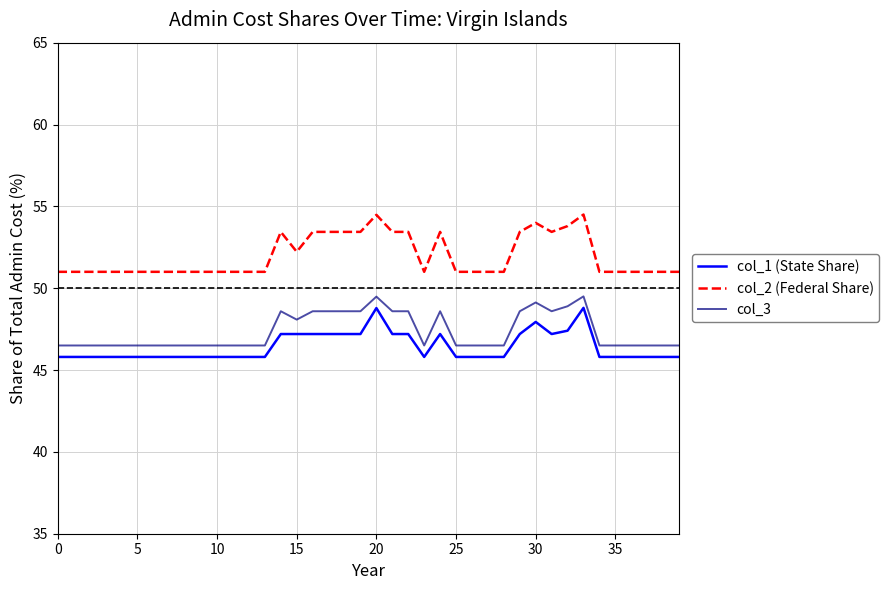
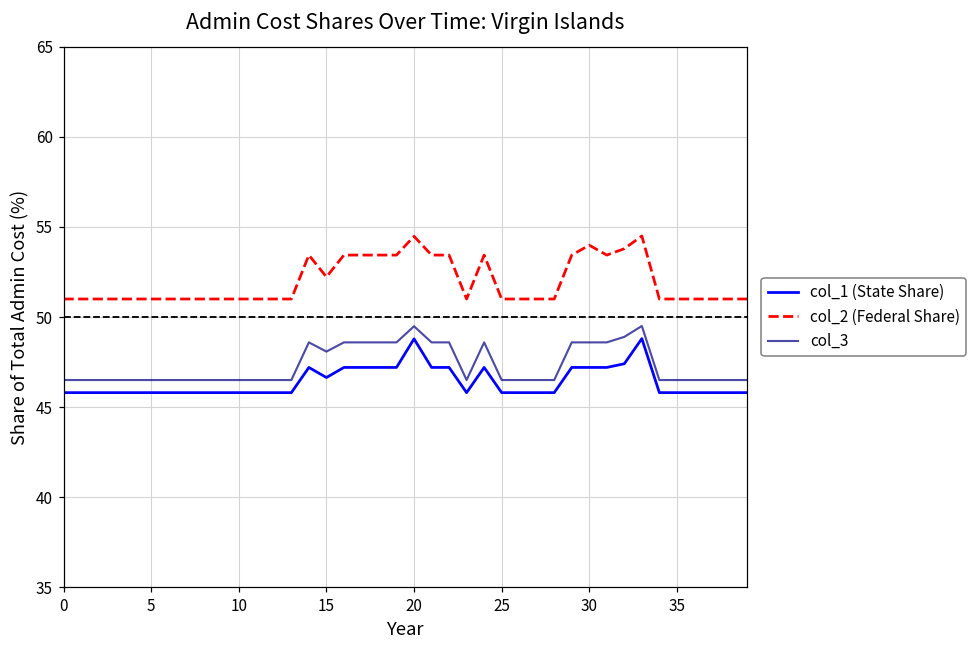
col_1 (State Share), 15: 47.2 -> 46.6
col_1 (State Share), 30: 47.9 -> 47.2
col_3, 30: 49.1 -> 48.6
